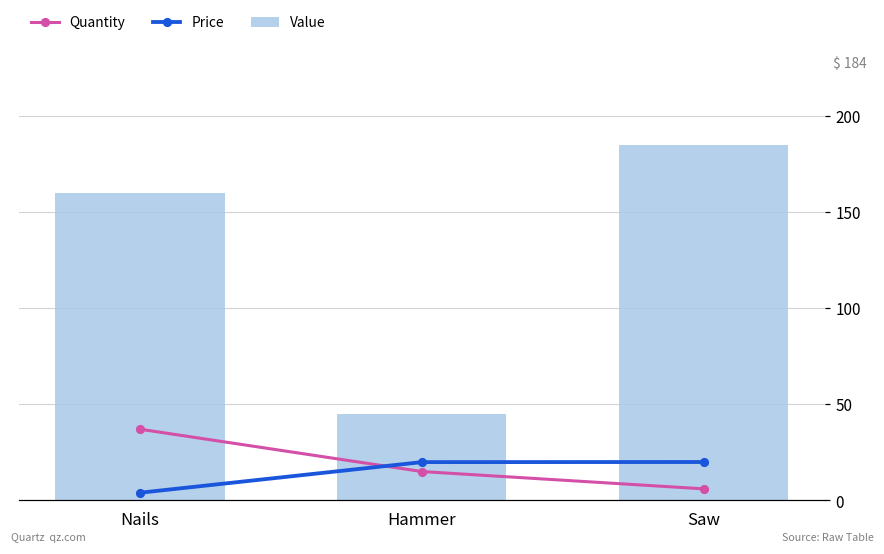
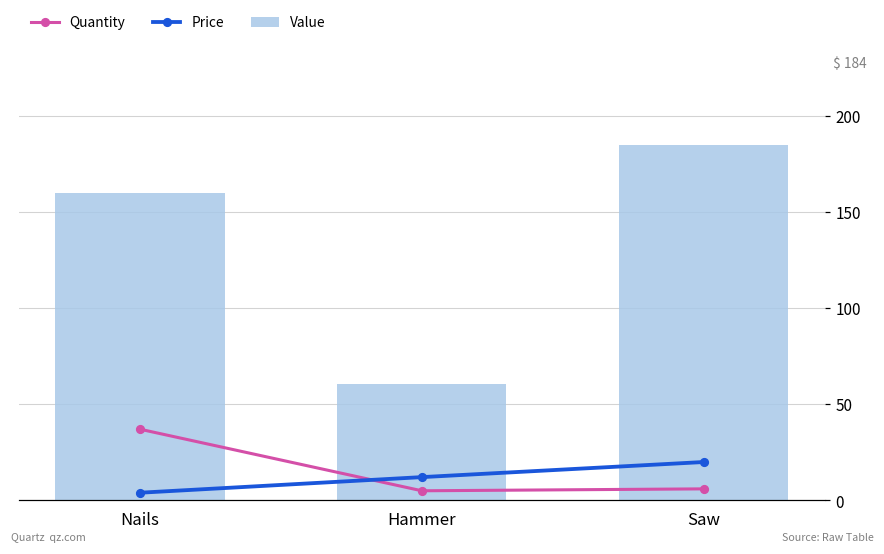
Quantity, Hammer: 15 -> 5
Value, Hammer: 45 -> 61
Price, Hammer: 20 -> 12
